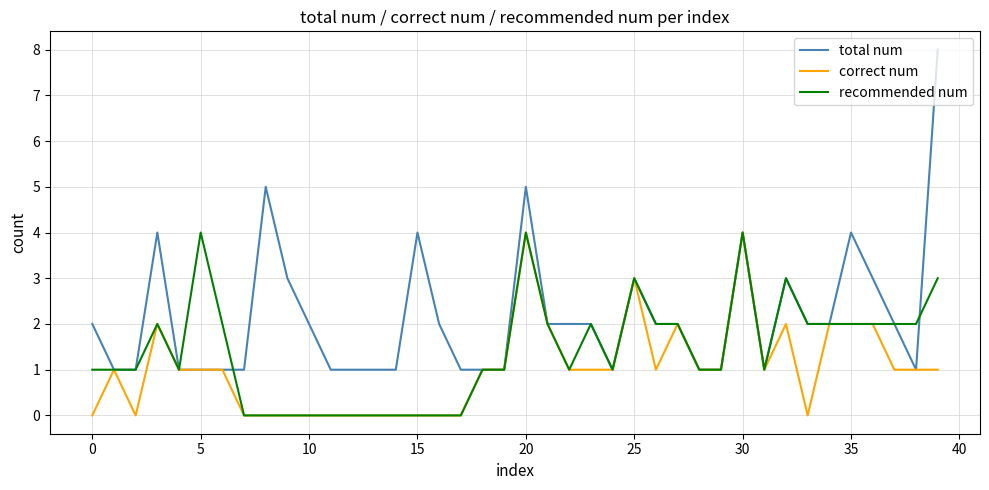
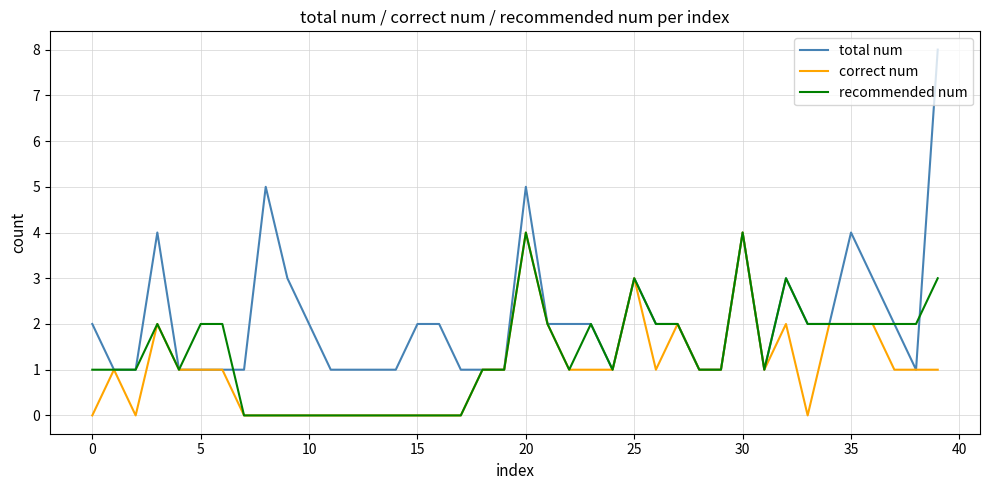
recommended num, 5: 4 -> 2
total num, 15: 4 -> 2
